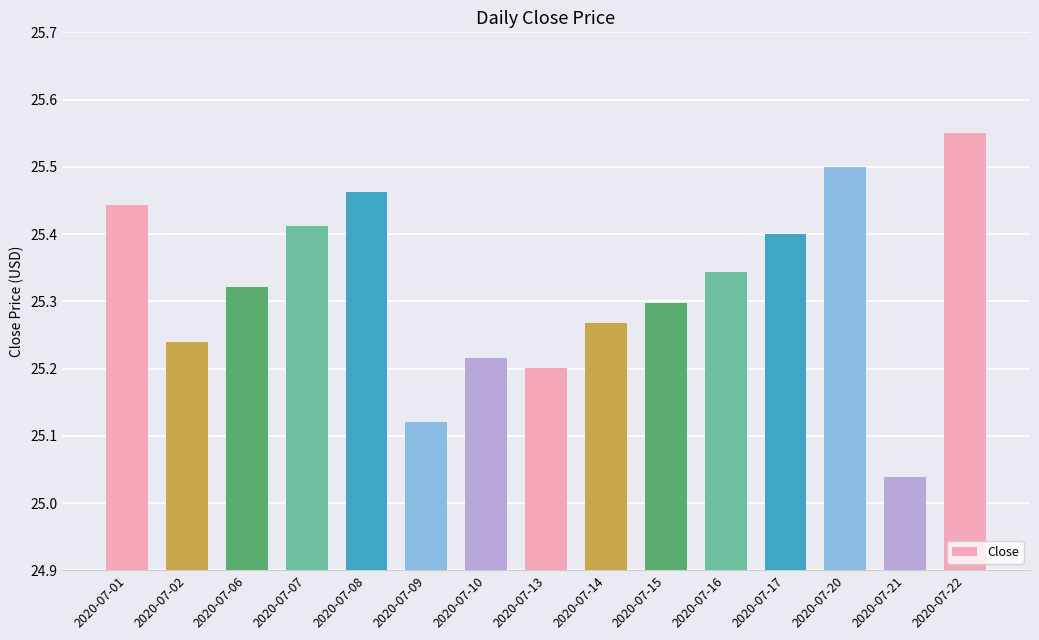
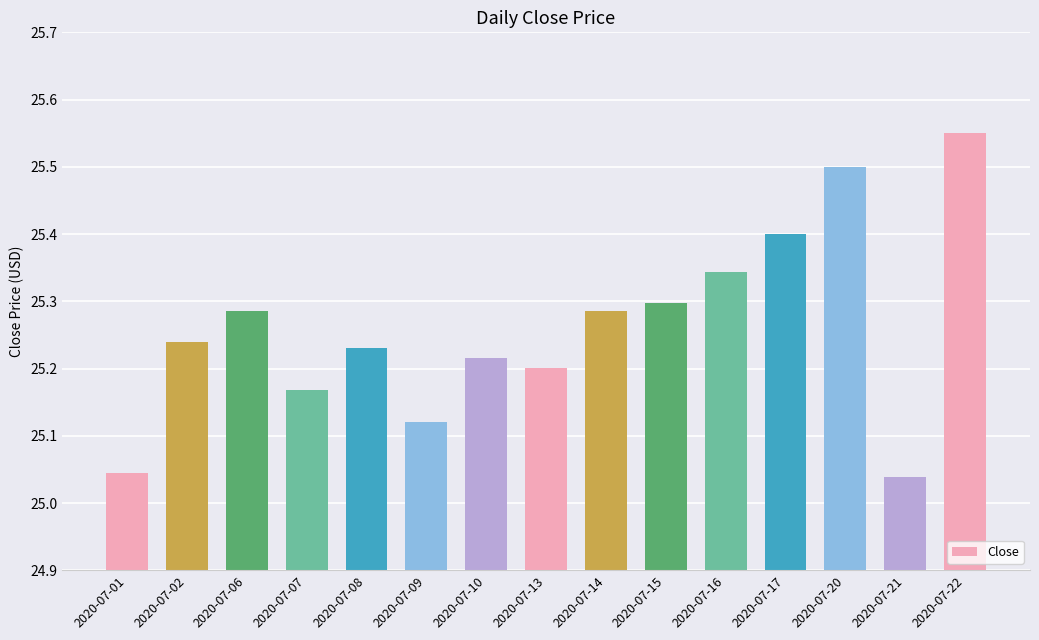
2020-07-01: 25.44 -> 25.05
2020-07-06: 25.32 -> 25.29
2020-07-07: 25.41 -> 25.17
2020-07-08: 25.46 -> 25.23
2020-07-14: 25.27 -> 25.29
